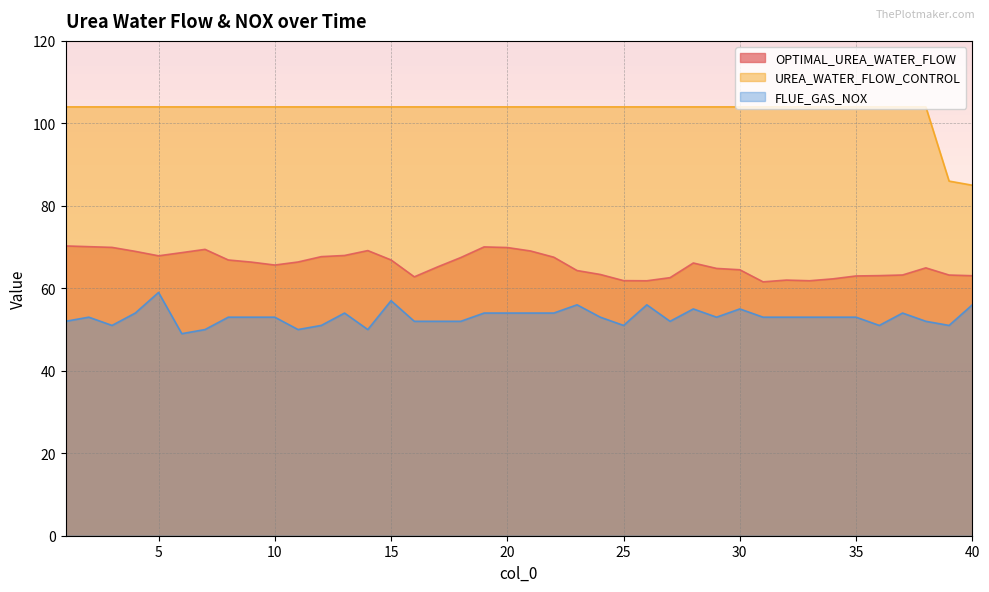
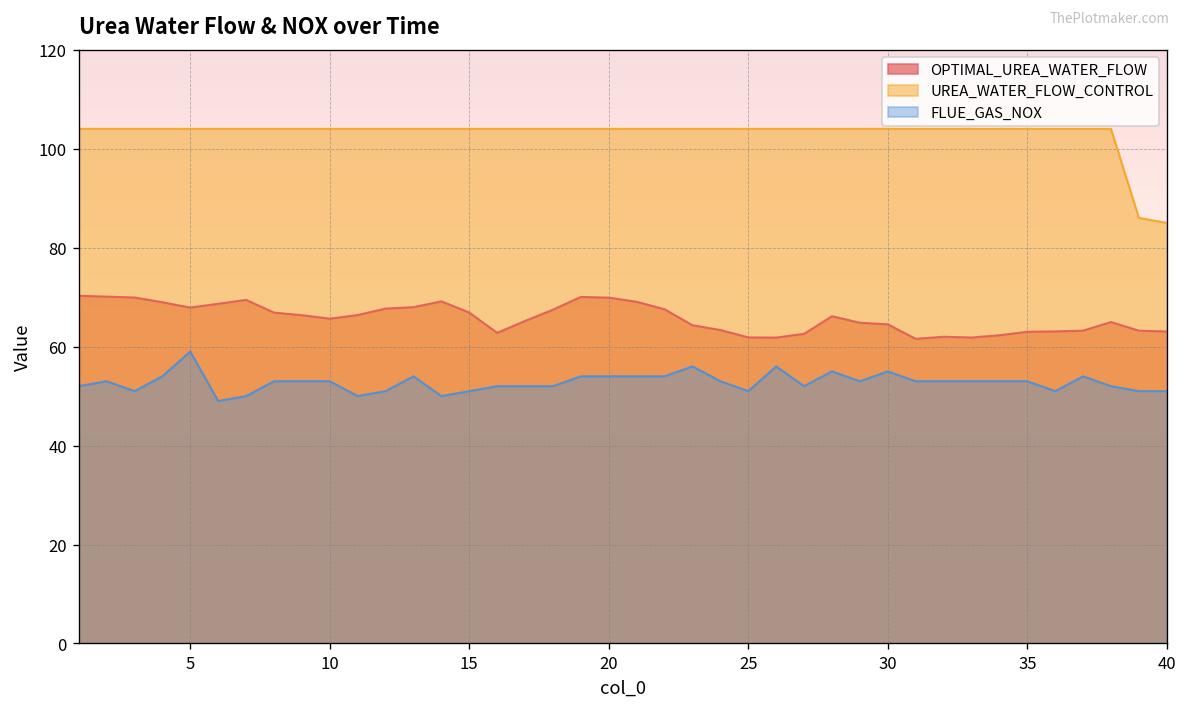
FLUE_GAS_NOX, 15: 57 -> 51
FLUE_GAS_NOX, 40: 56 -> 51
